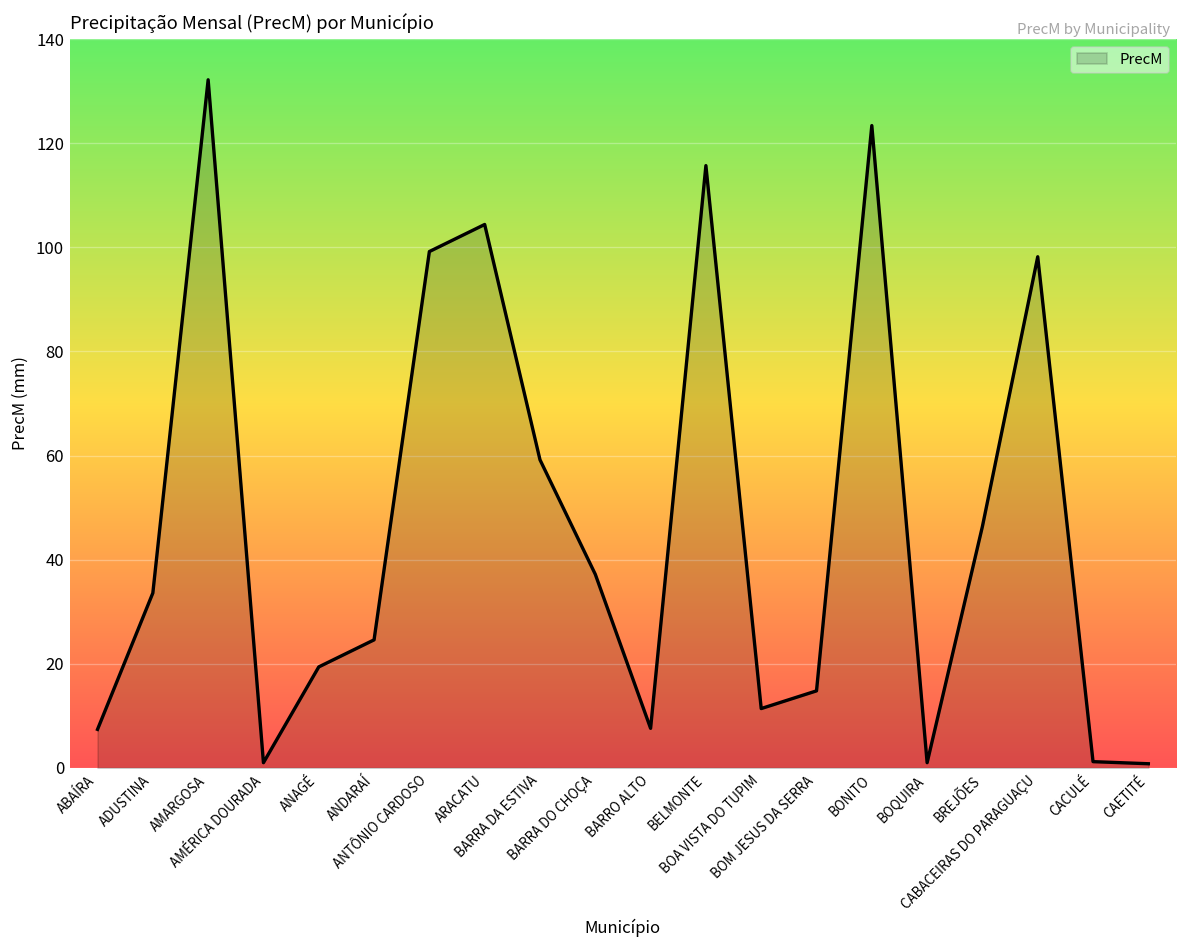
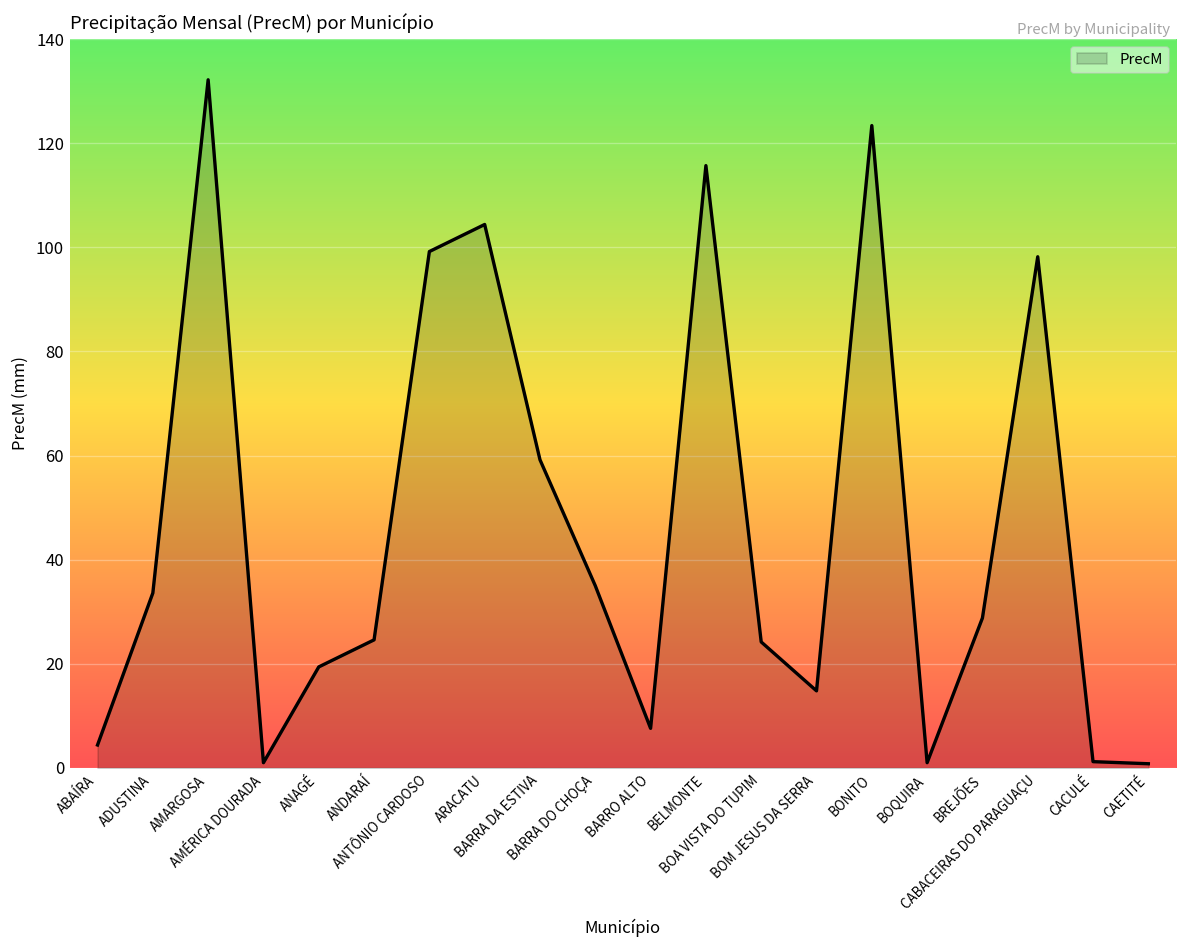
ABAÍRA: 7 -> 4
BARRA DO CHOÇA: 37 -> 35
BOA VISTA DO TUPIM: 11 -> 24
BREJÕES: 46 -> 29
